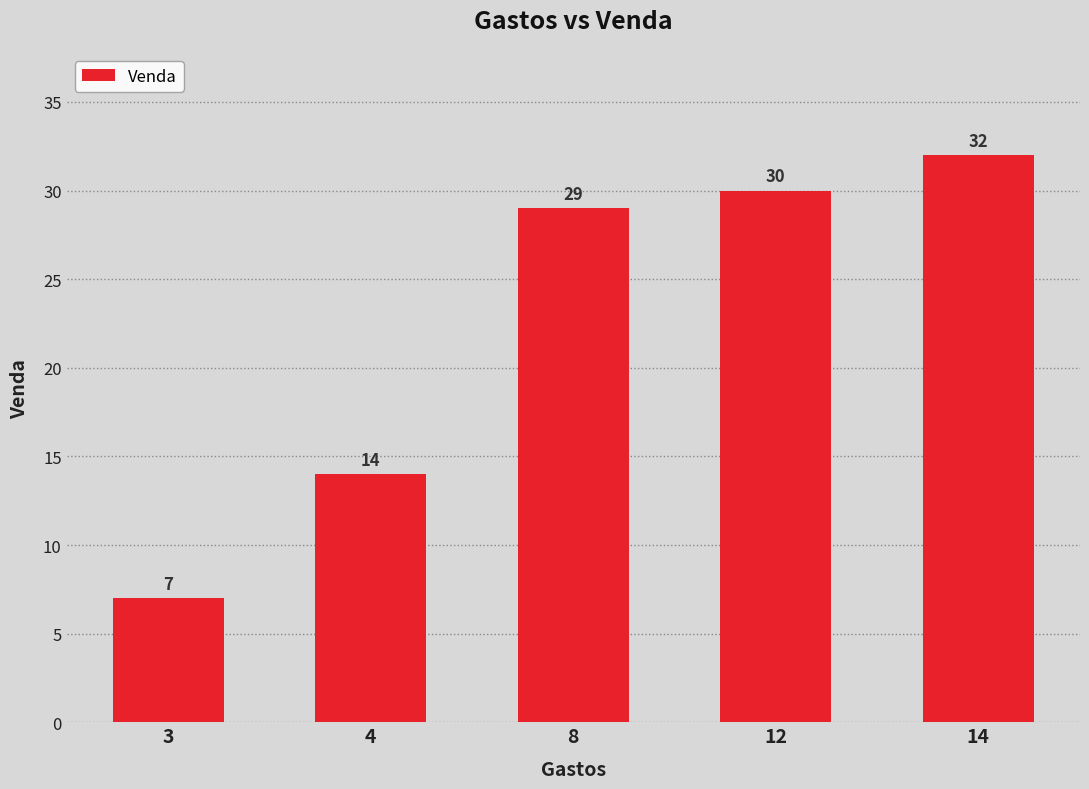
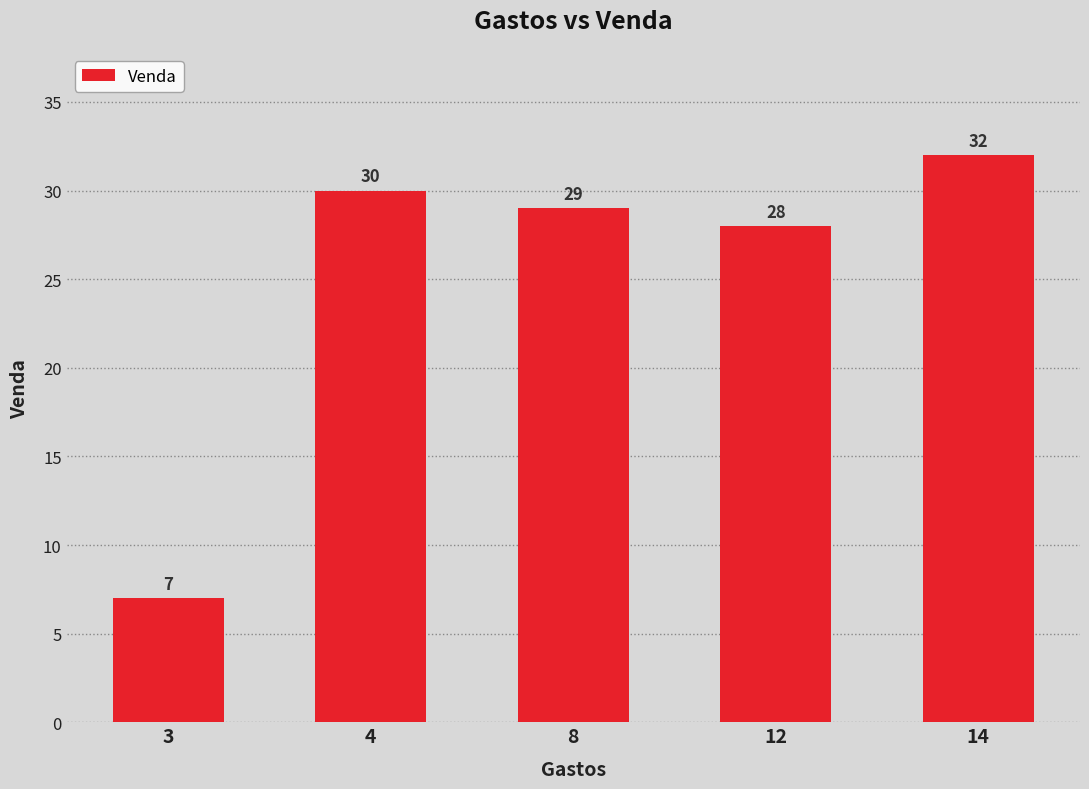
4: 14 -> 30
12: 30 -> 28
